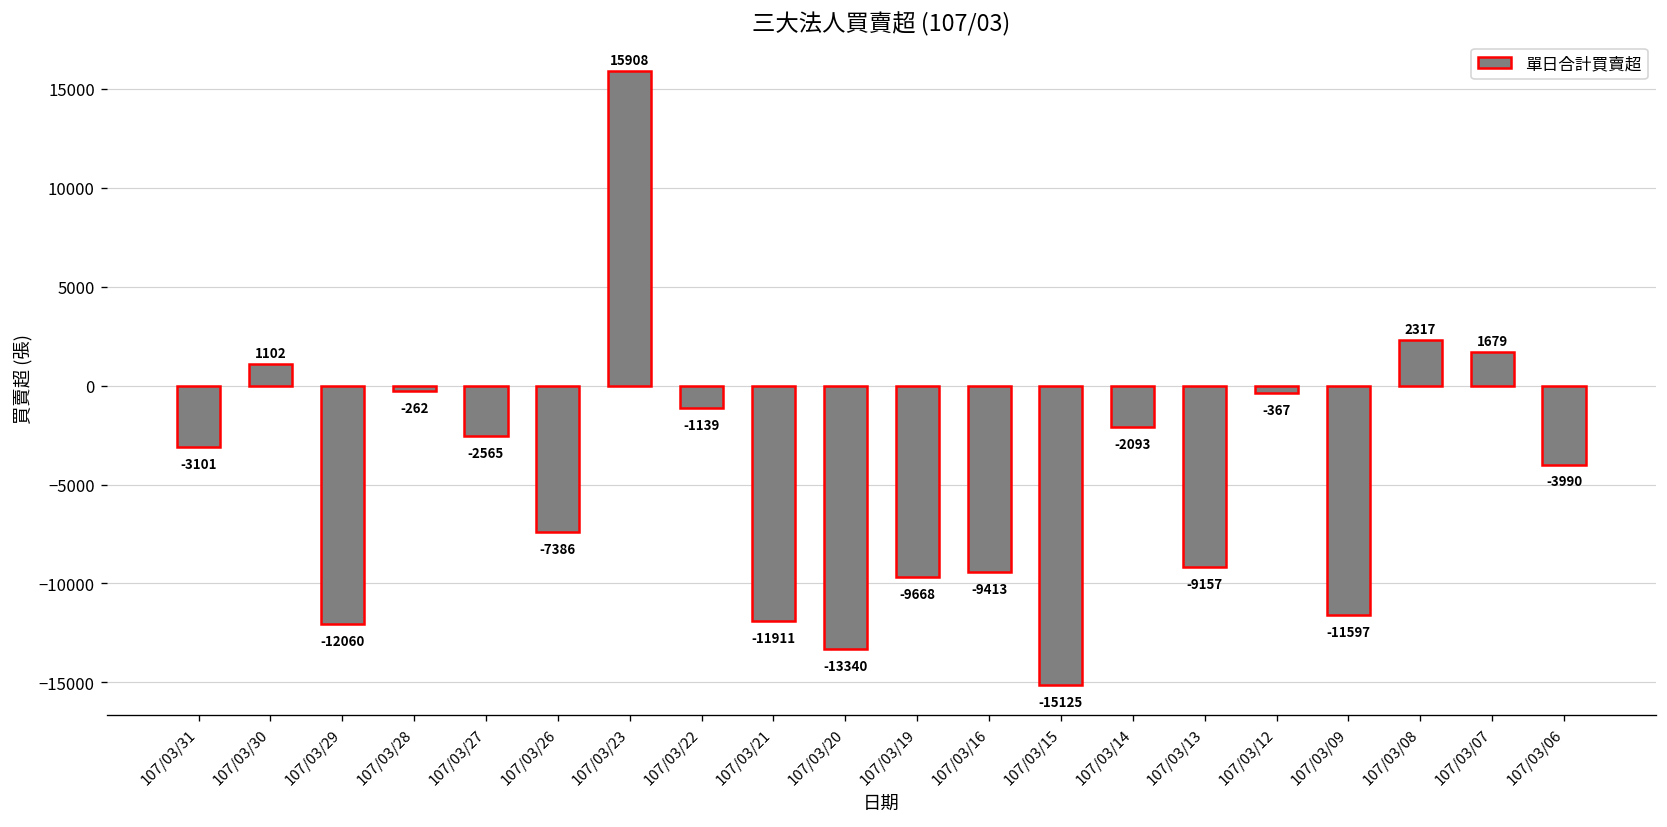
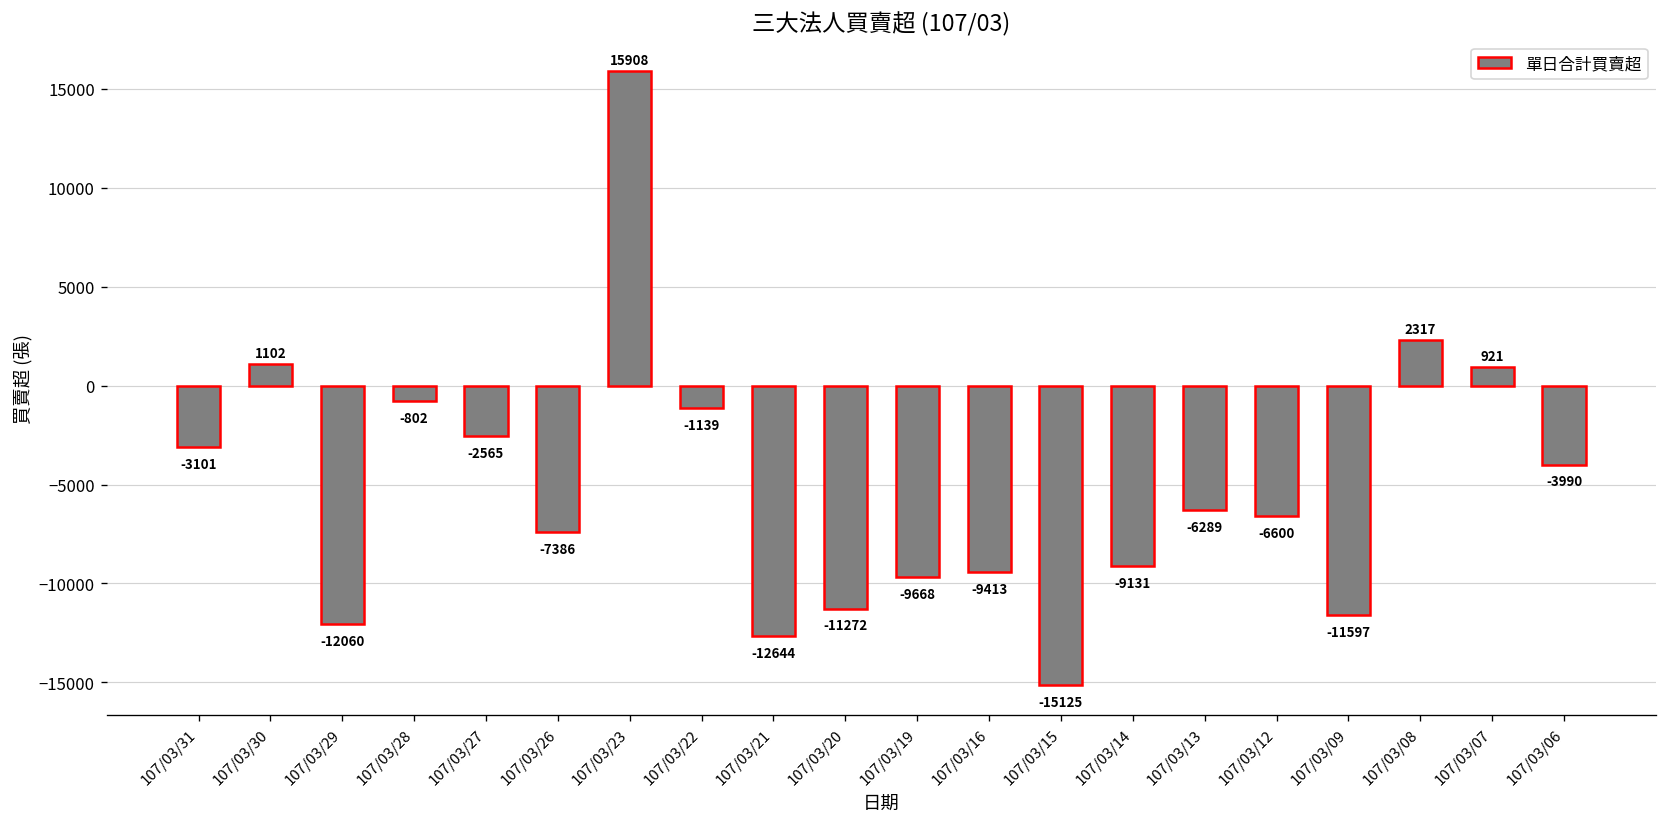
107/03/28: -262 -> -802
107/03/21: -11911 -> -12644
107/03/20: -13340 -> -11272
107/03/14: -2093 -> -9131
107/03/13: -9157 -> -6289
107/03/12: -367 -> -6600
107/03/07: 1679 -> 921
